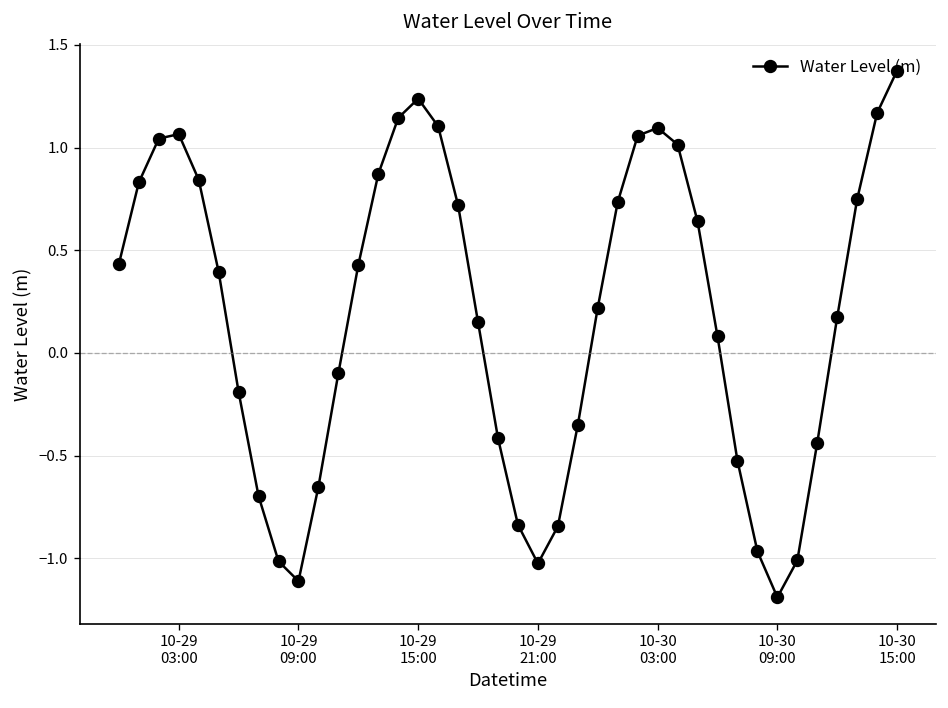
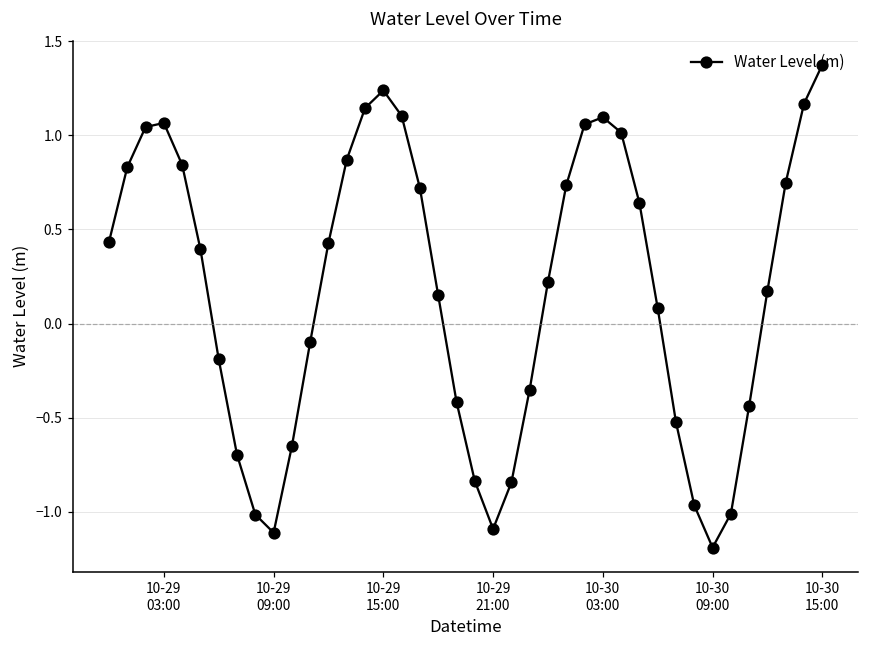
10-29 21:00: -1.02 -> -1.09
